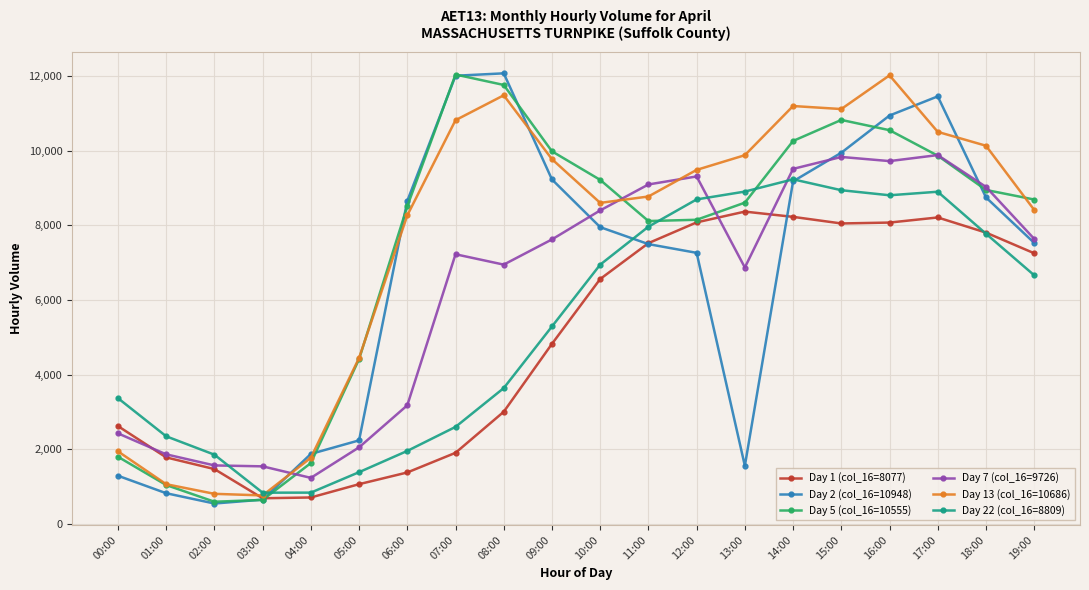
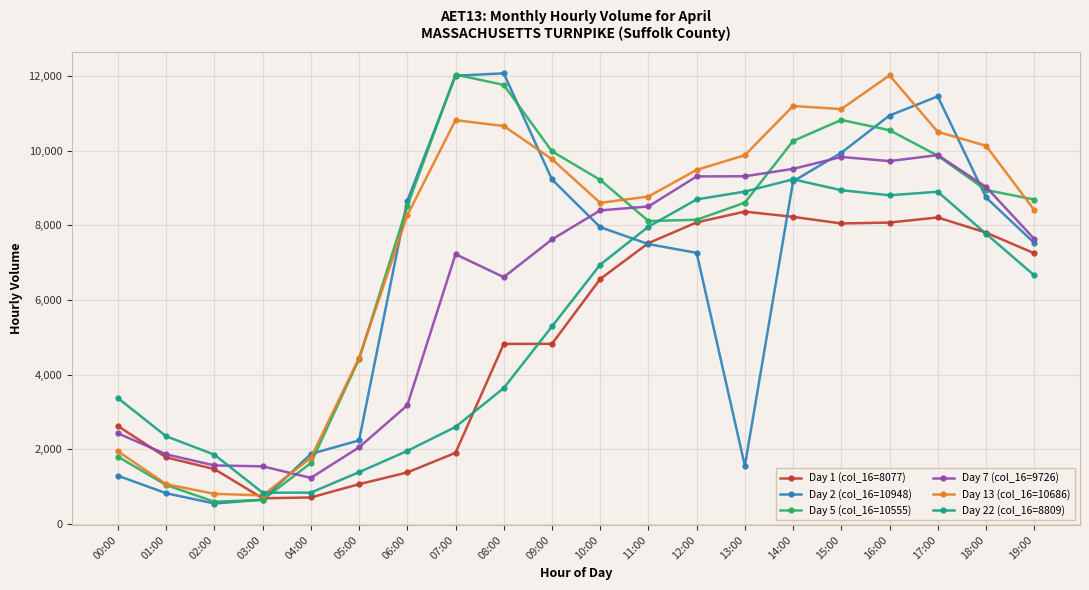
Day 1 (col_16=8077), 08:00: 3,000 -> 4,800
Day 7 (col_16=9726), 08:00: 6,900 -> 6,600
Day 13 (col_16=10686), 08:00: 11,500 -> 10,700
Day 7 (col_16=9726), 11:00: 9,100 -> 8,500
Day 7 (col_16=9726), 13:00: 6,900 -> 9,300
